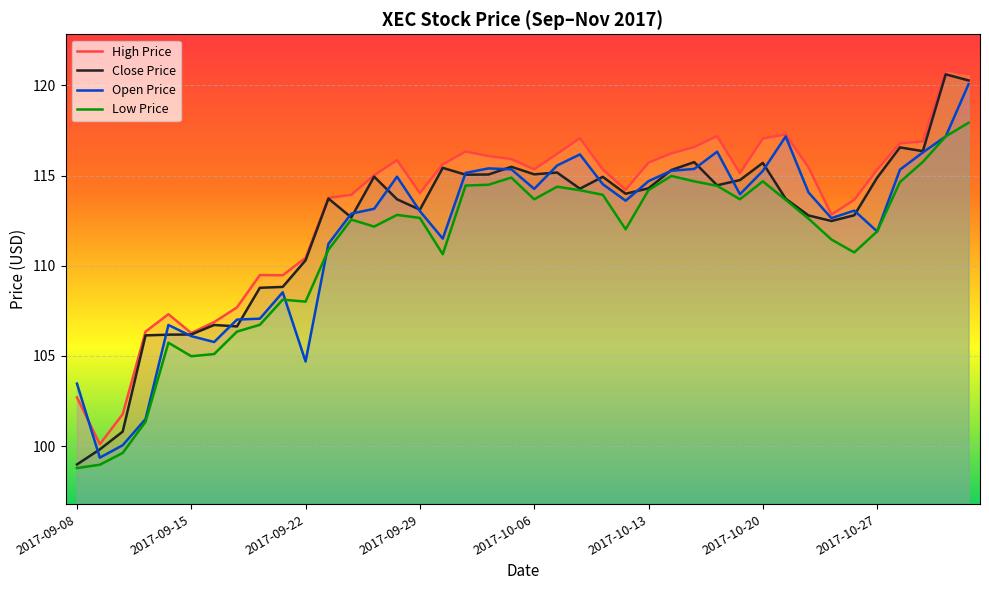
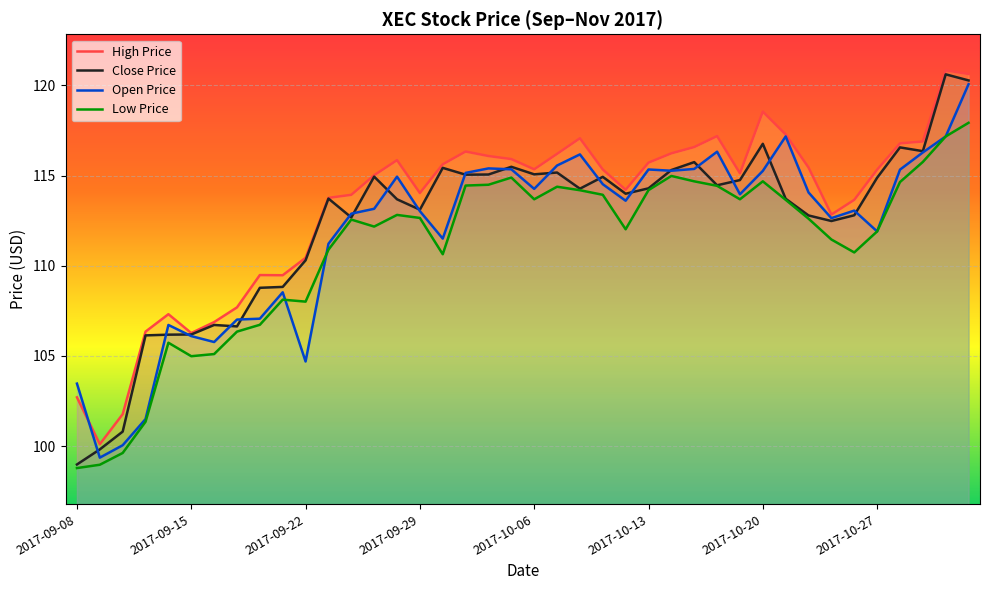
Open Price, 2017-10-13: 114.7 -> 115.3
High Price, 2017-10-20: 117.1 -> 118.5
Close Price, 2017-10-20: 115.7 -> 116.8
